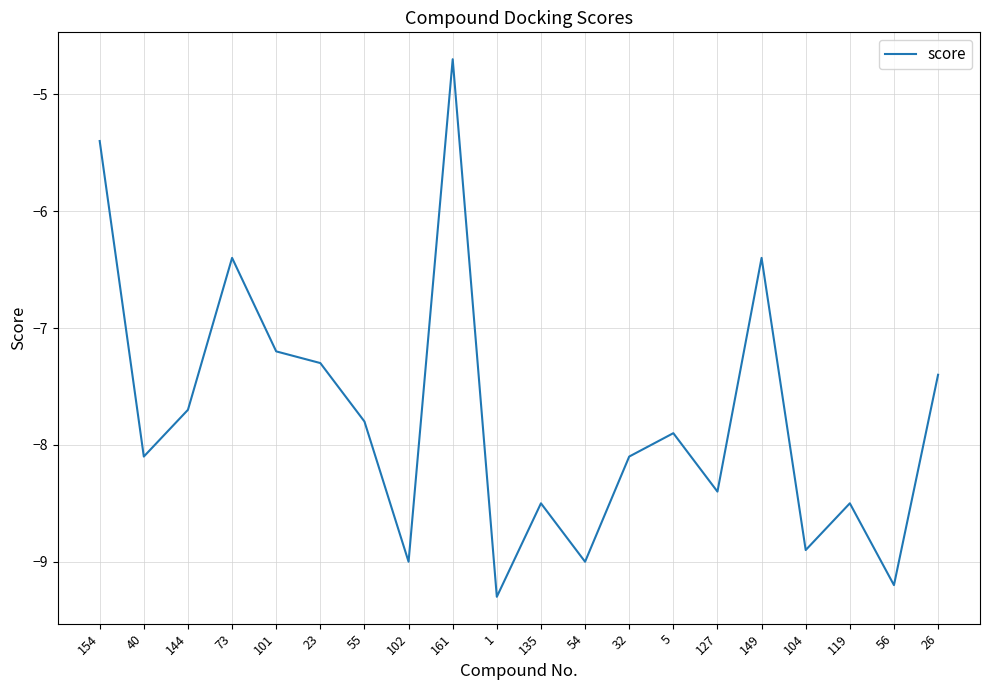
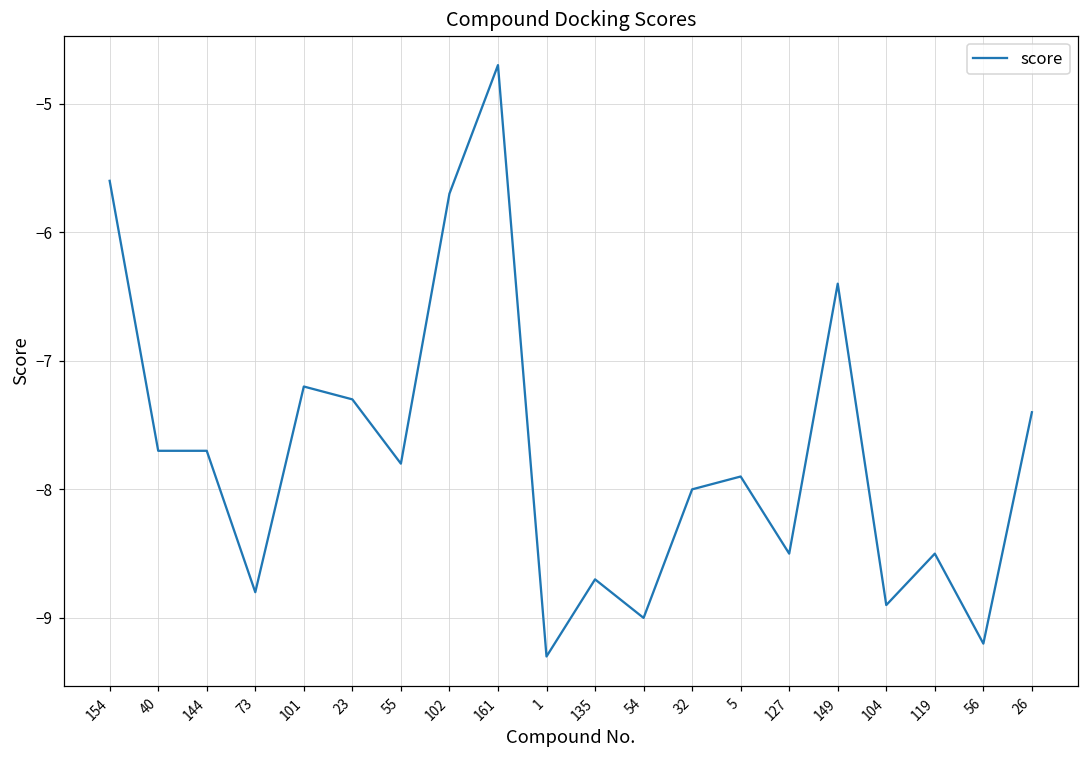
154: -5.4 -> -5.6
40: -8.1 -> -7.7
73: -6.4 -> -8.8
102: -9.0 -> -5.7
135: -8.5 -> -8.7
32: -8.1 -> -8.0
127: -8.4 -> -8.5
